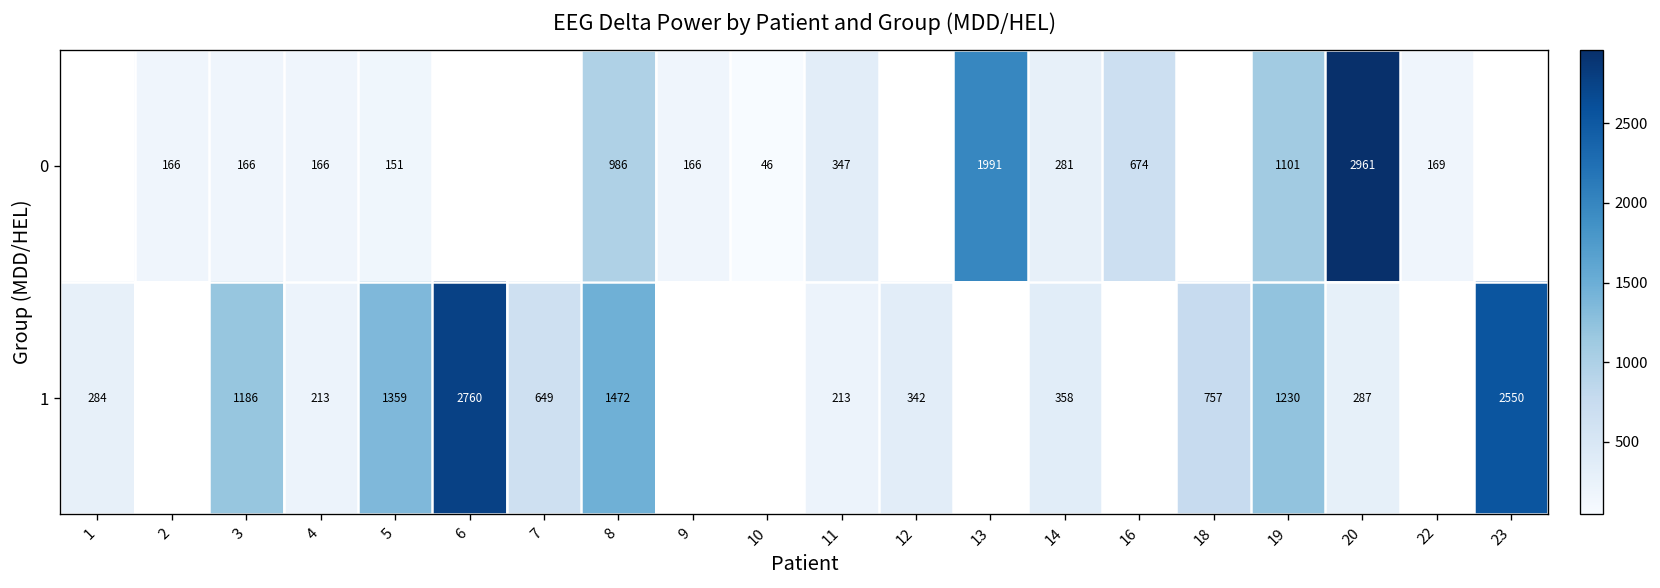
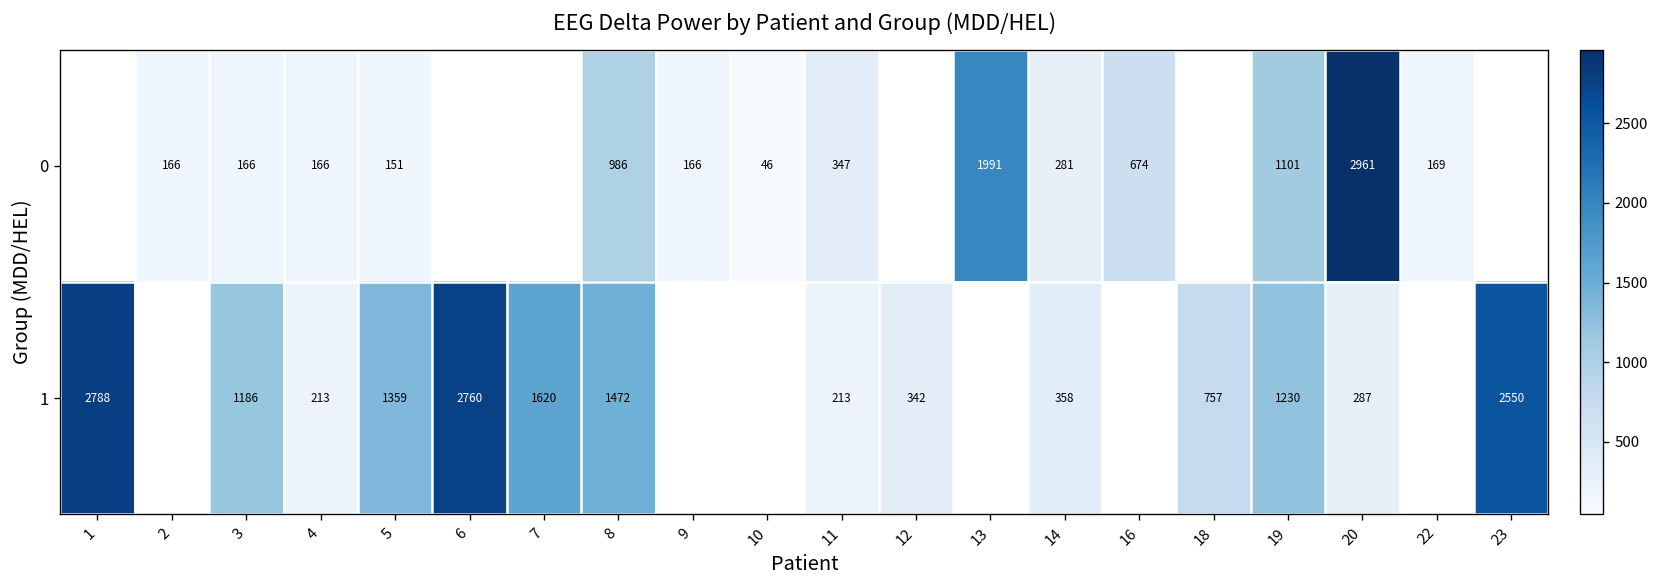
1, 1: 284 -> 2788
1, 7: 649 -> 1620
